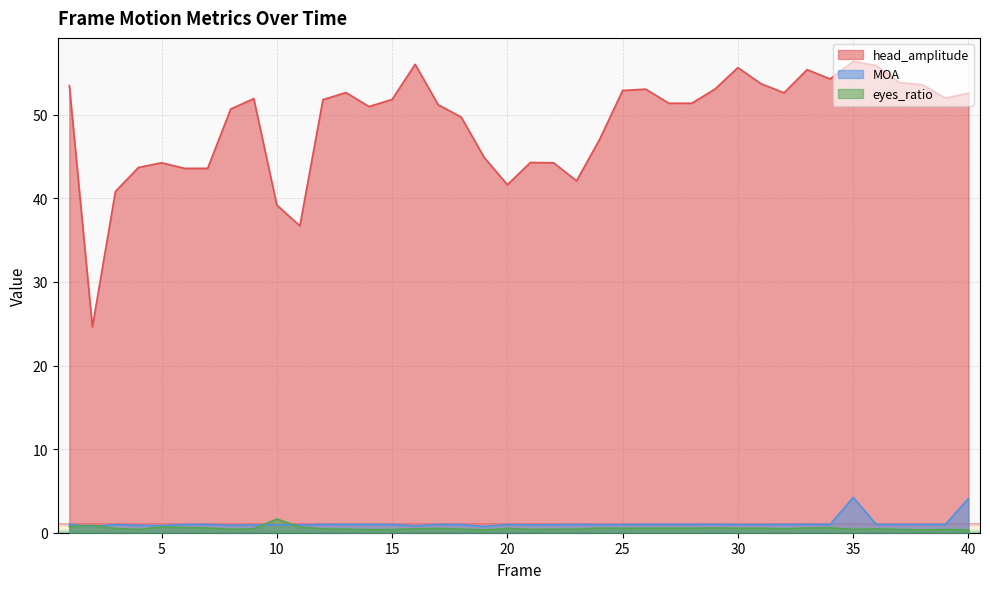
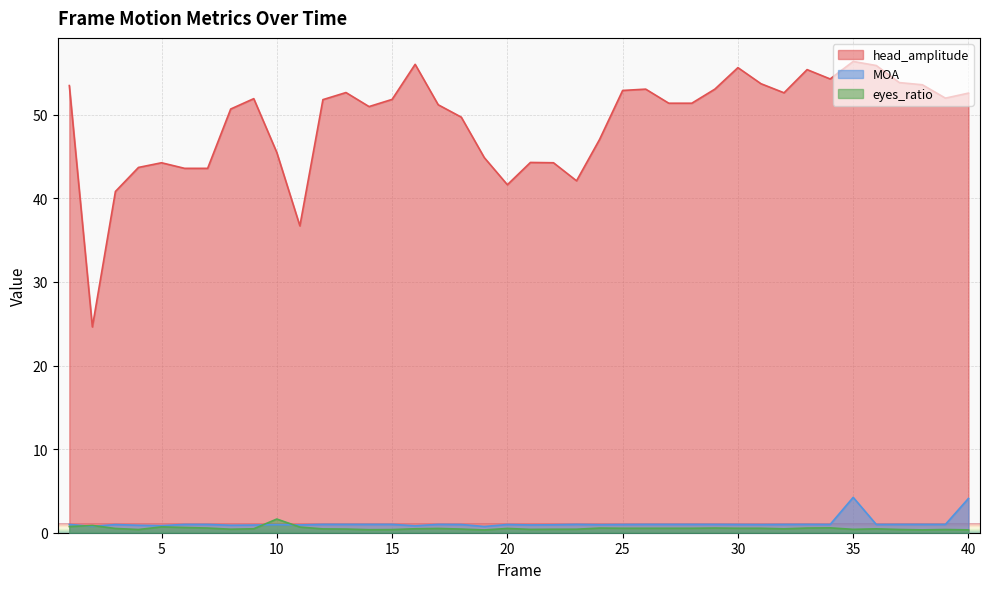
head_amplitude, 10: 39 -> 45
